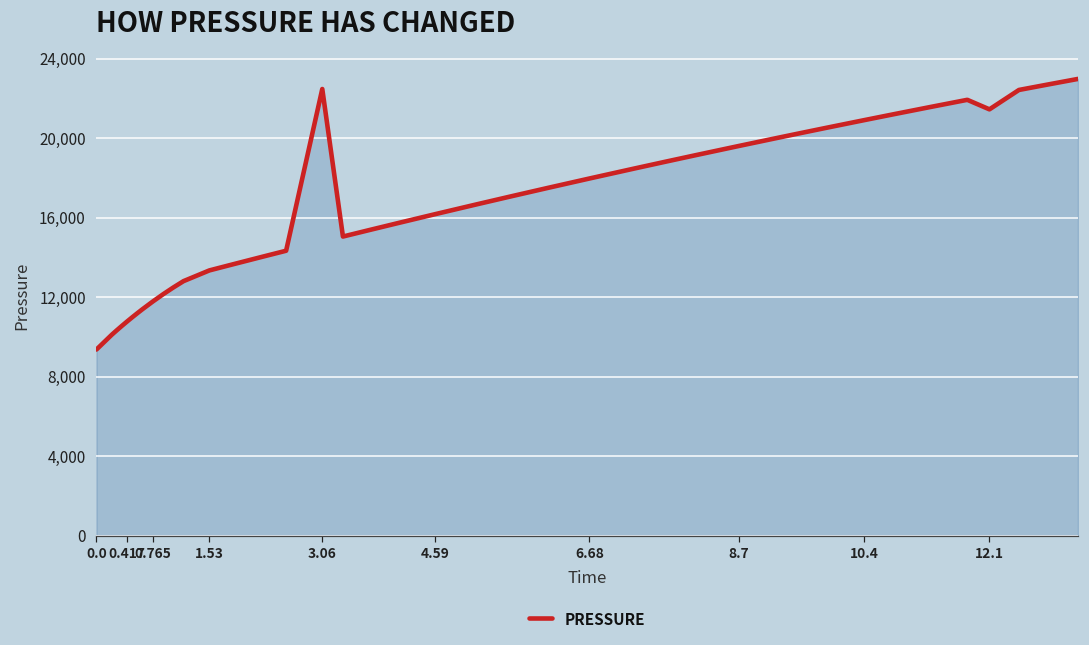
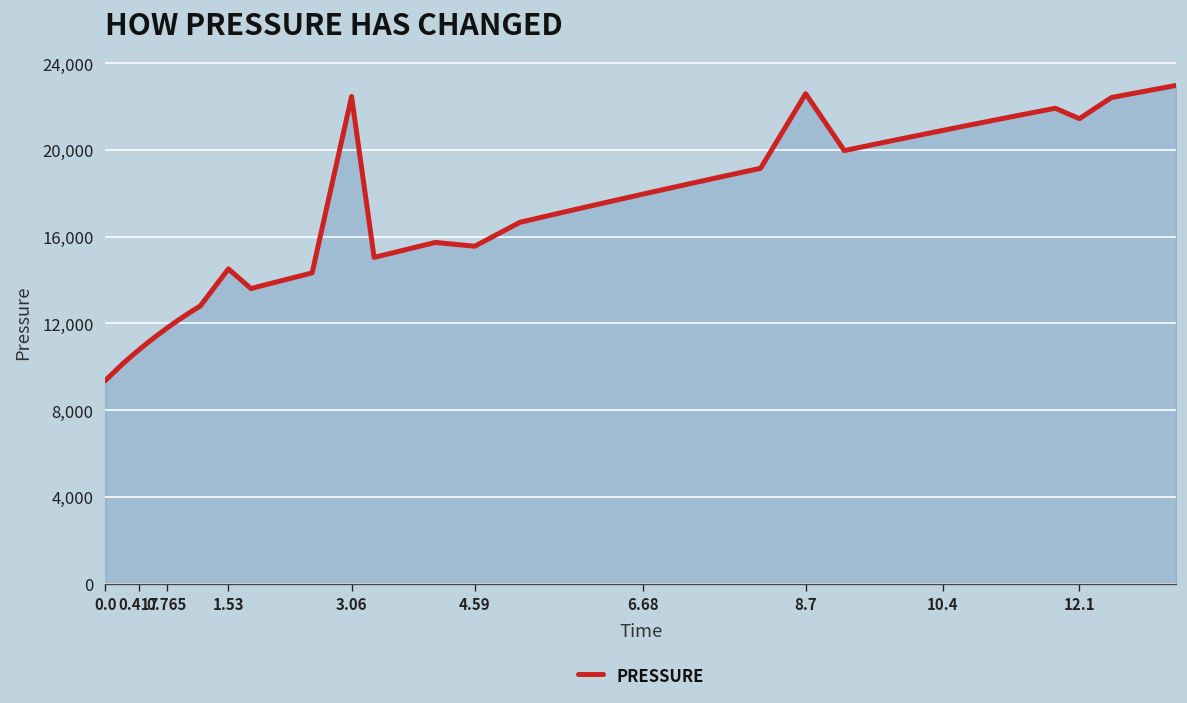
1.53: 13,300 -> 14,500
4.59: 16,200 -> 15,600
8.7: 19,600 -> 22,600
